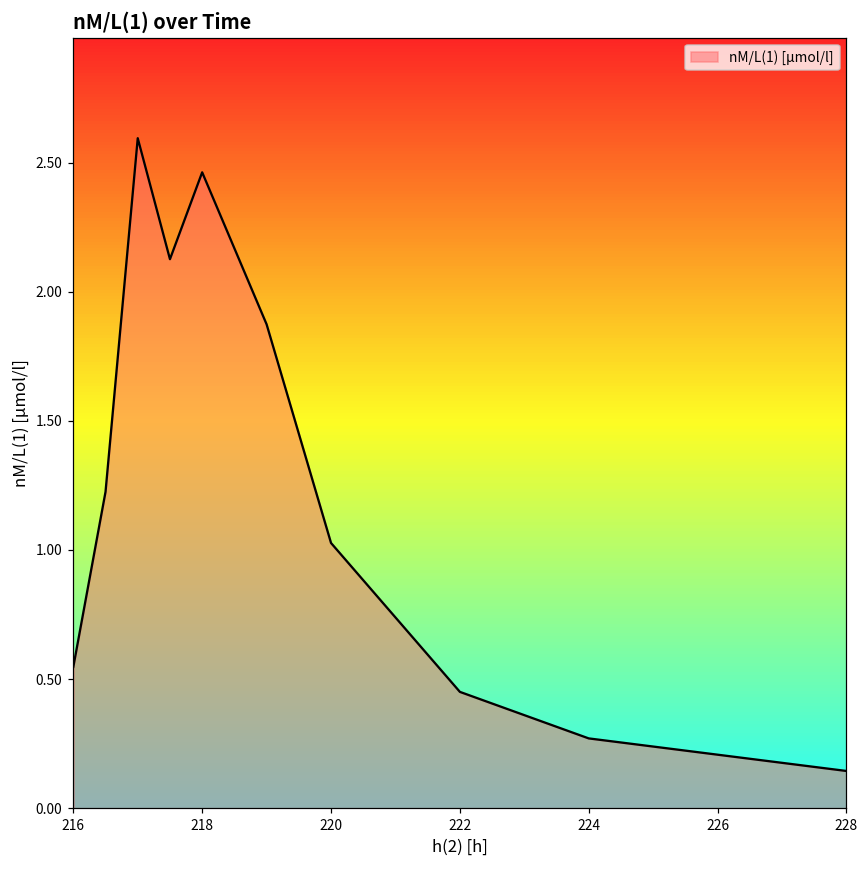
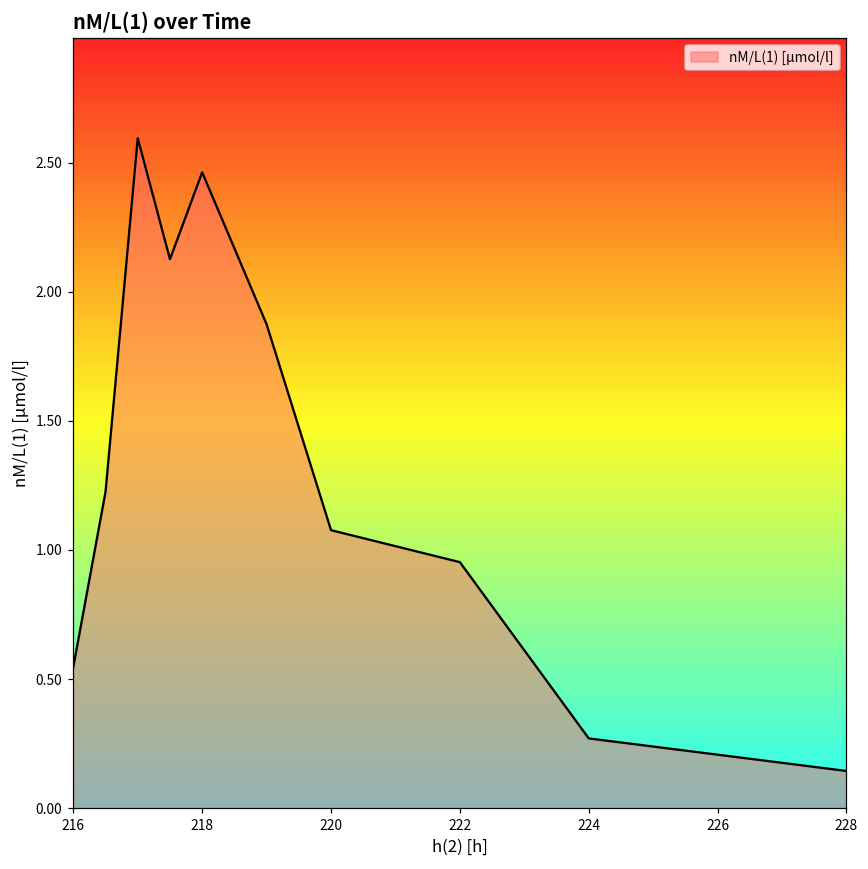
220: 1.03 -> 1.08
222: 0.45 -> 0.95
